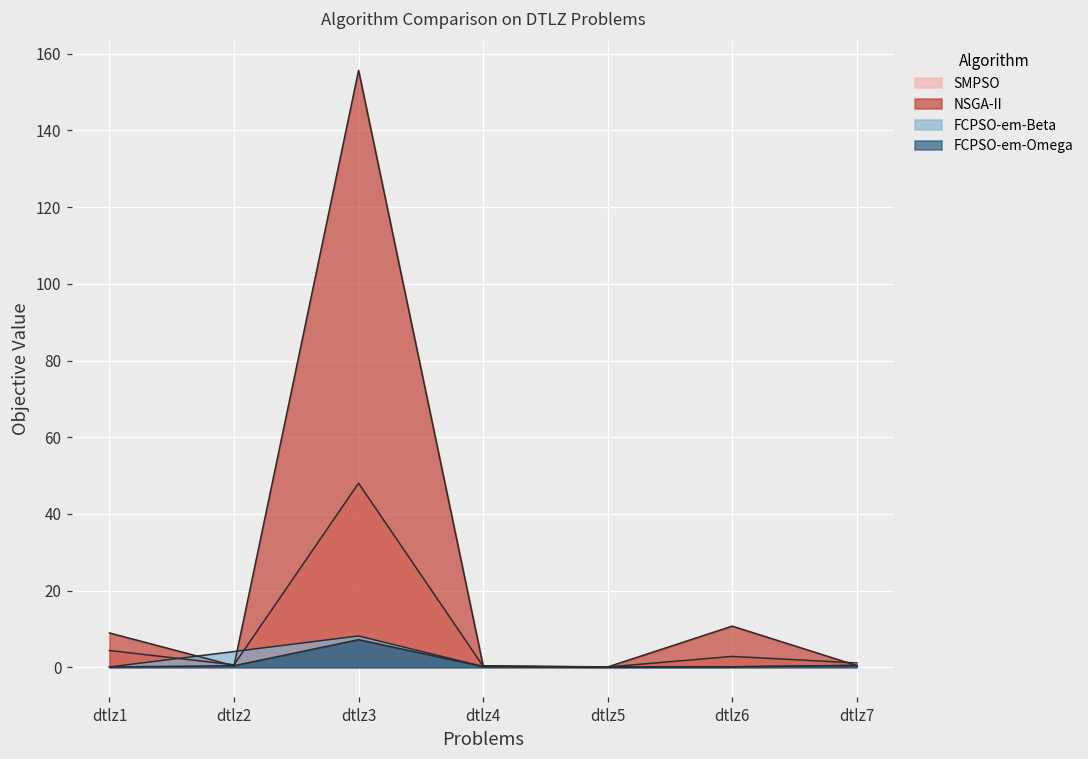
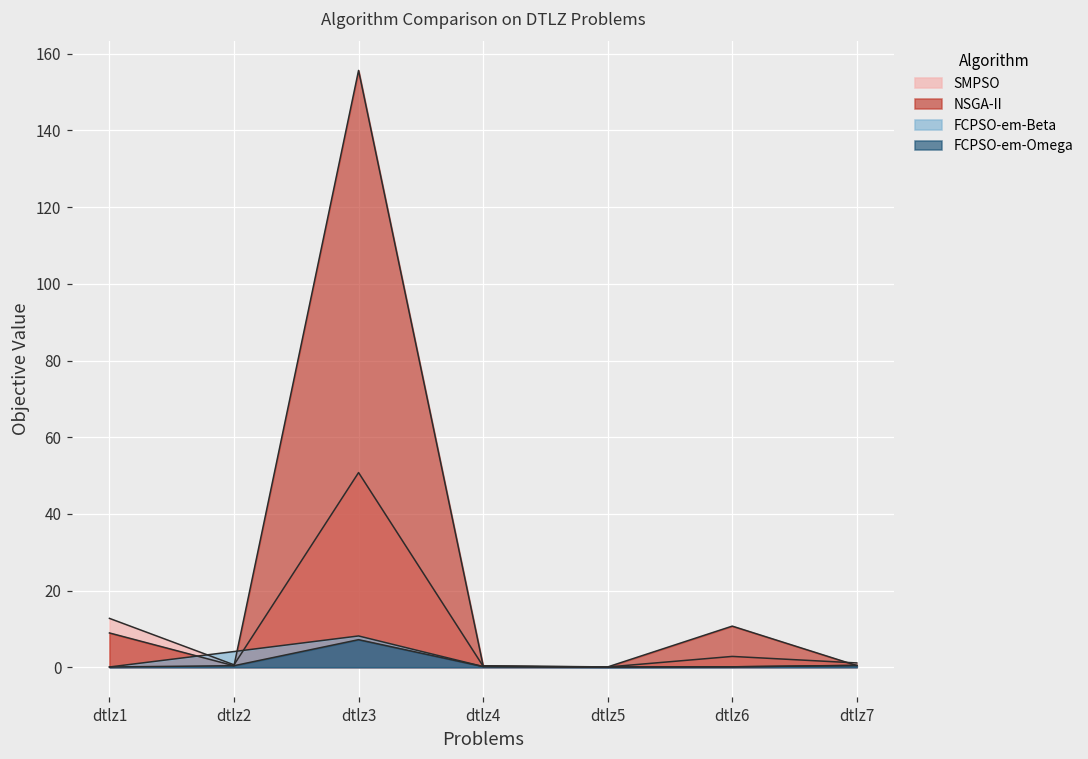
SMPSO, dtlz1: 4 -> 13
SMPSO, dtlz3: 48 -> 51
